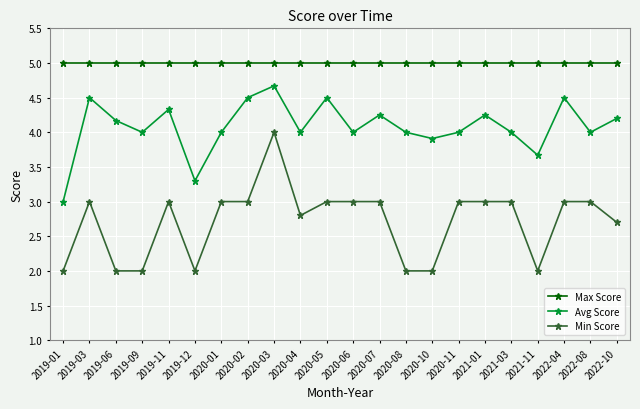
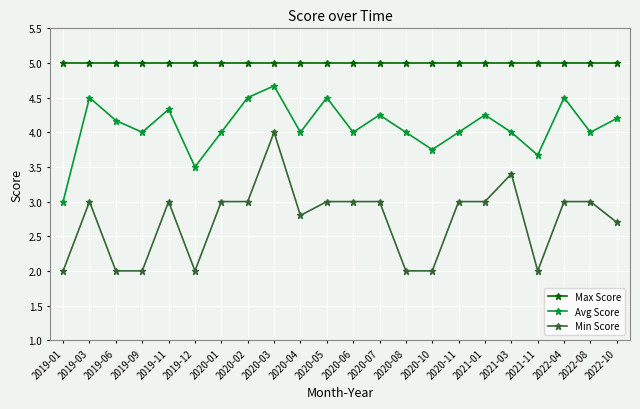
Avg Score, 2019-12: 3.3 -> 3.5
Avg Score, 2020-10: 3.9 -> 3.8
Min Score, 2021-03: 3.0 -> 3.4
